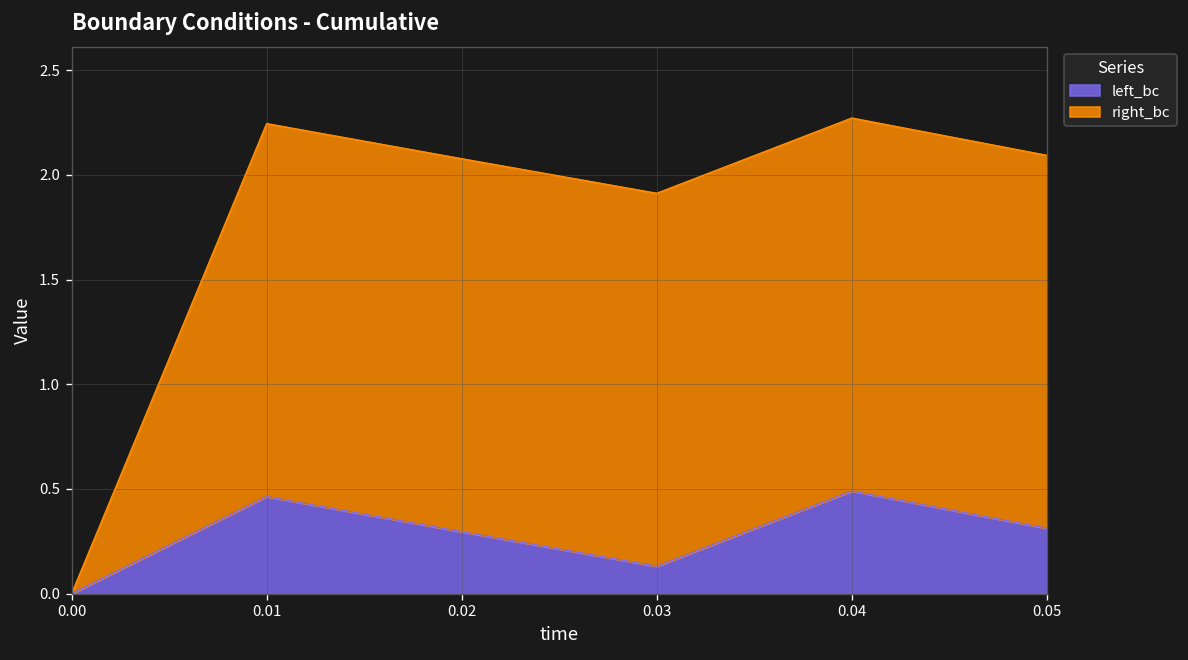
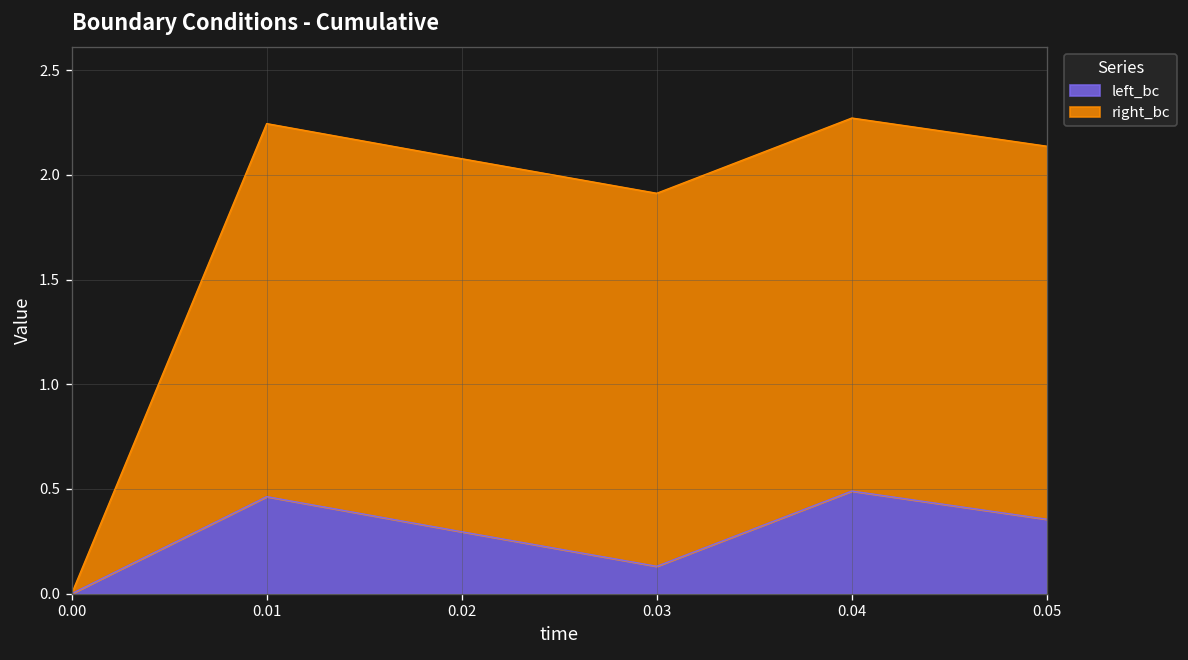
left_bc, 0.05: 0.31 -> 0.36
